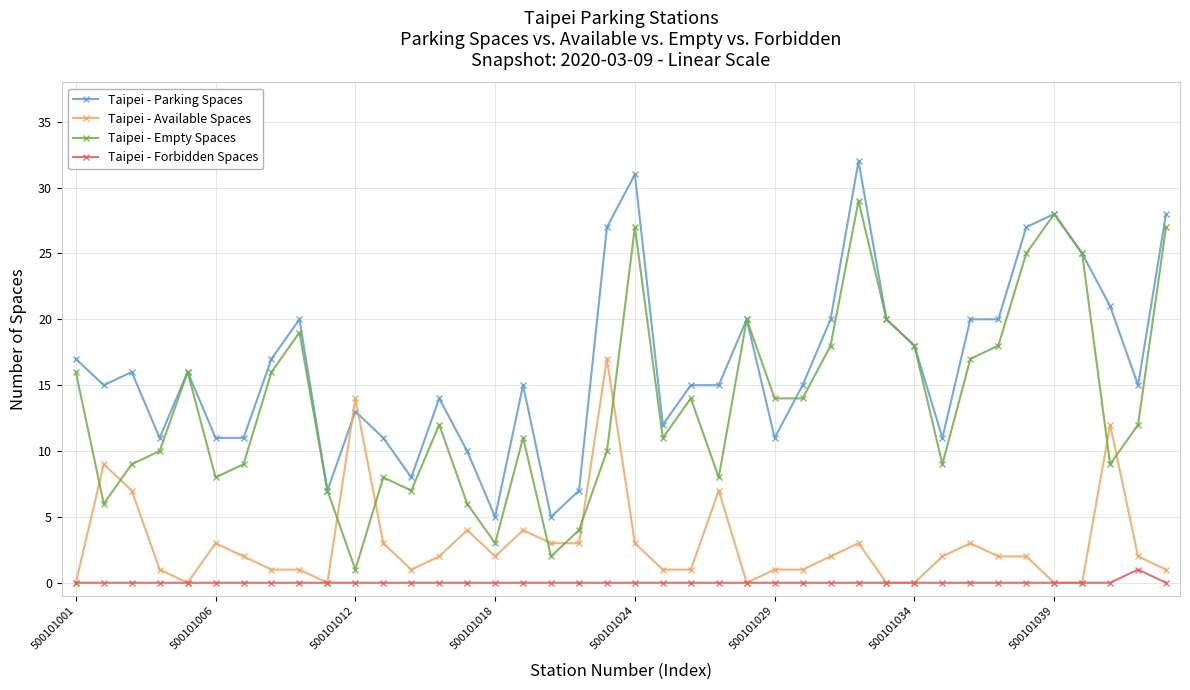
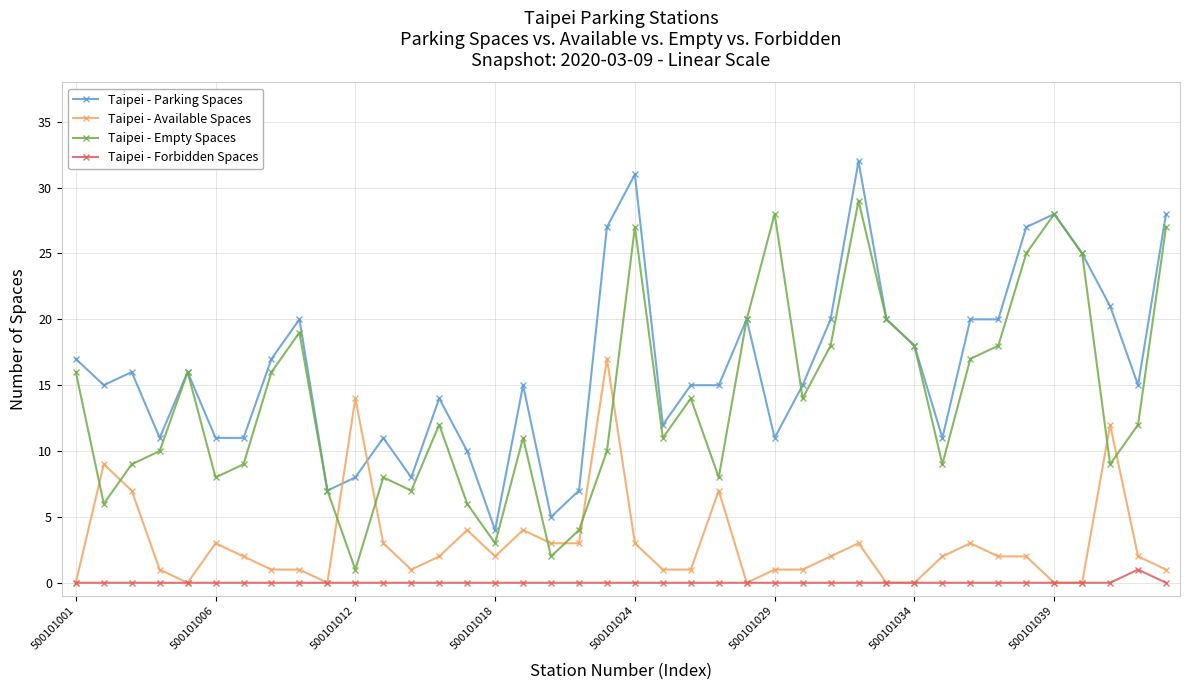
Taipei - Parking Spaces, 500101012: 13 -> 8
Taipei - Parking Spaces, 500101018: 5 -> 4
Taipei - Empty Spaces, 500101029: 14 -> 28
